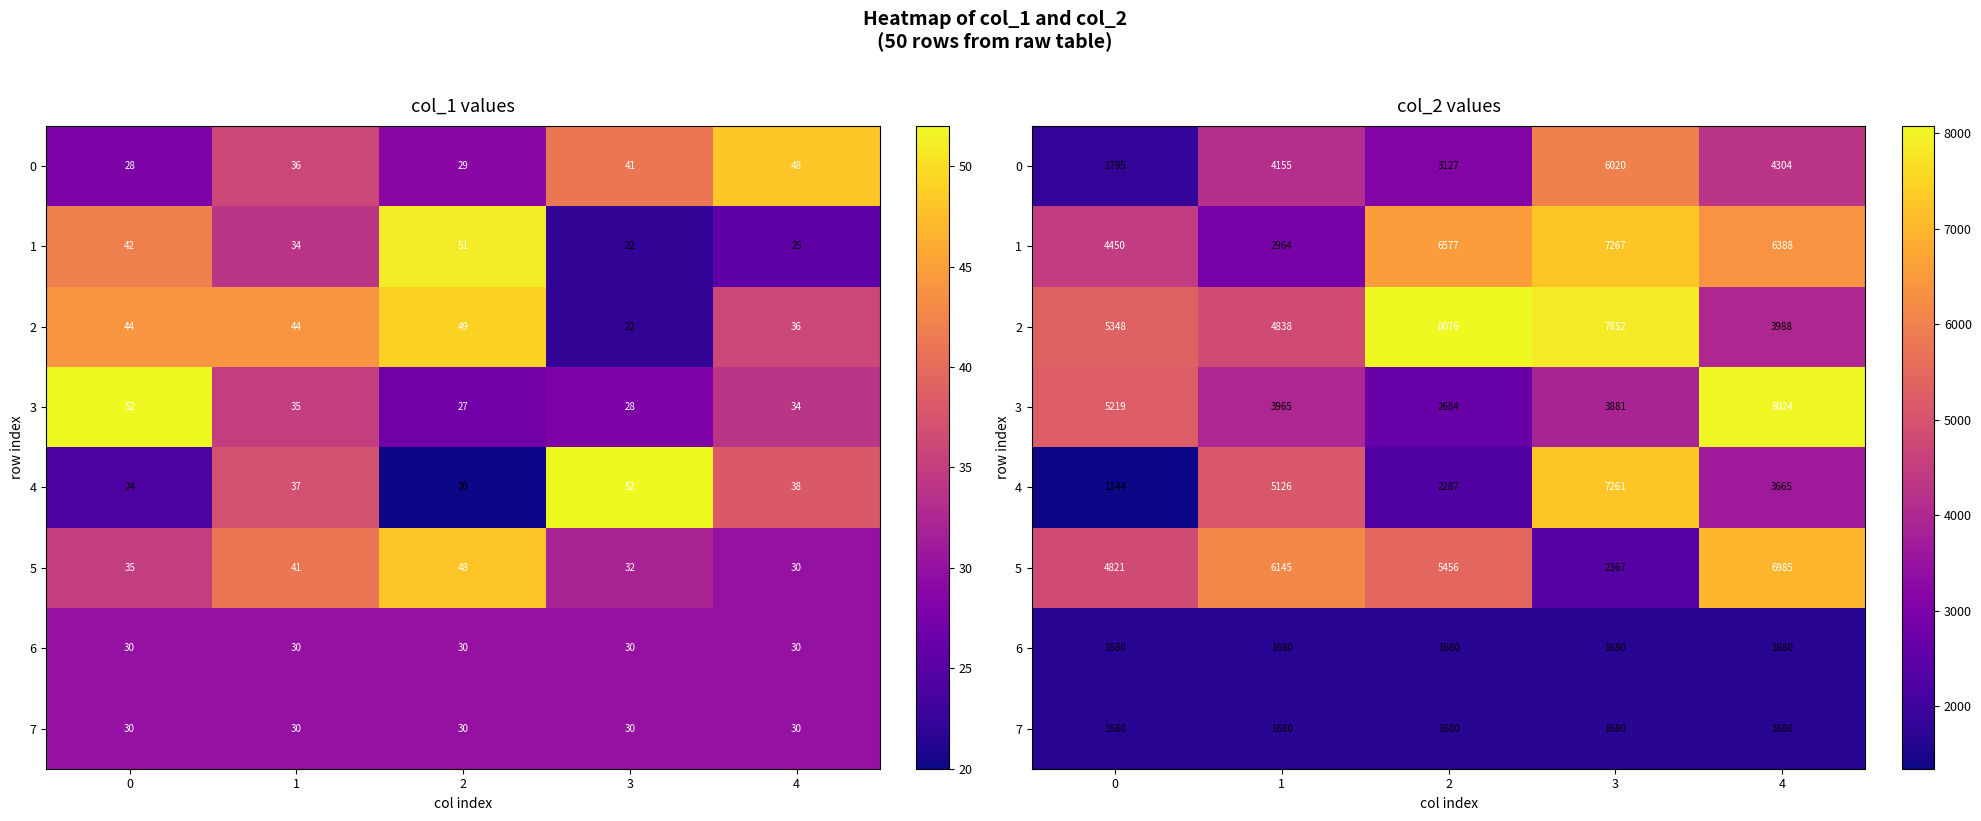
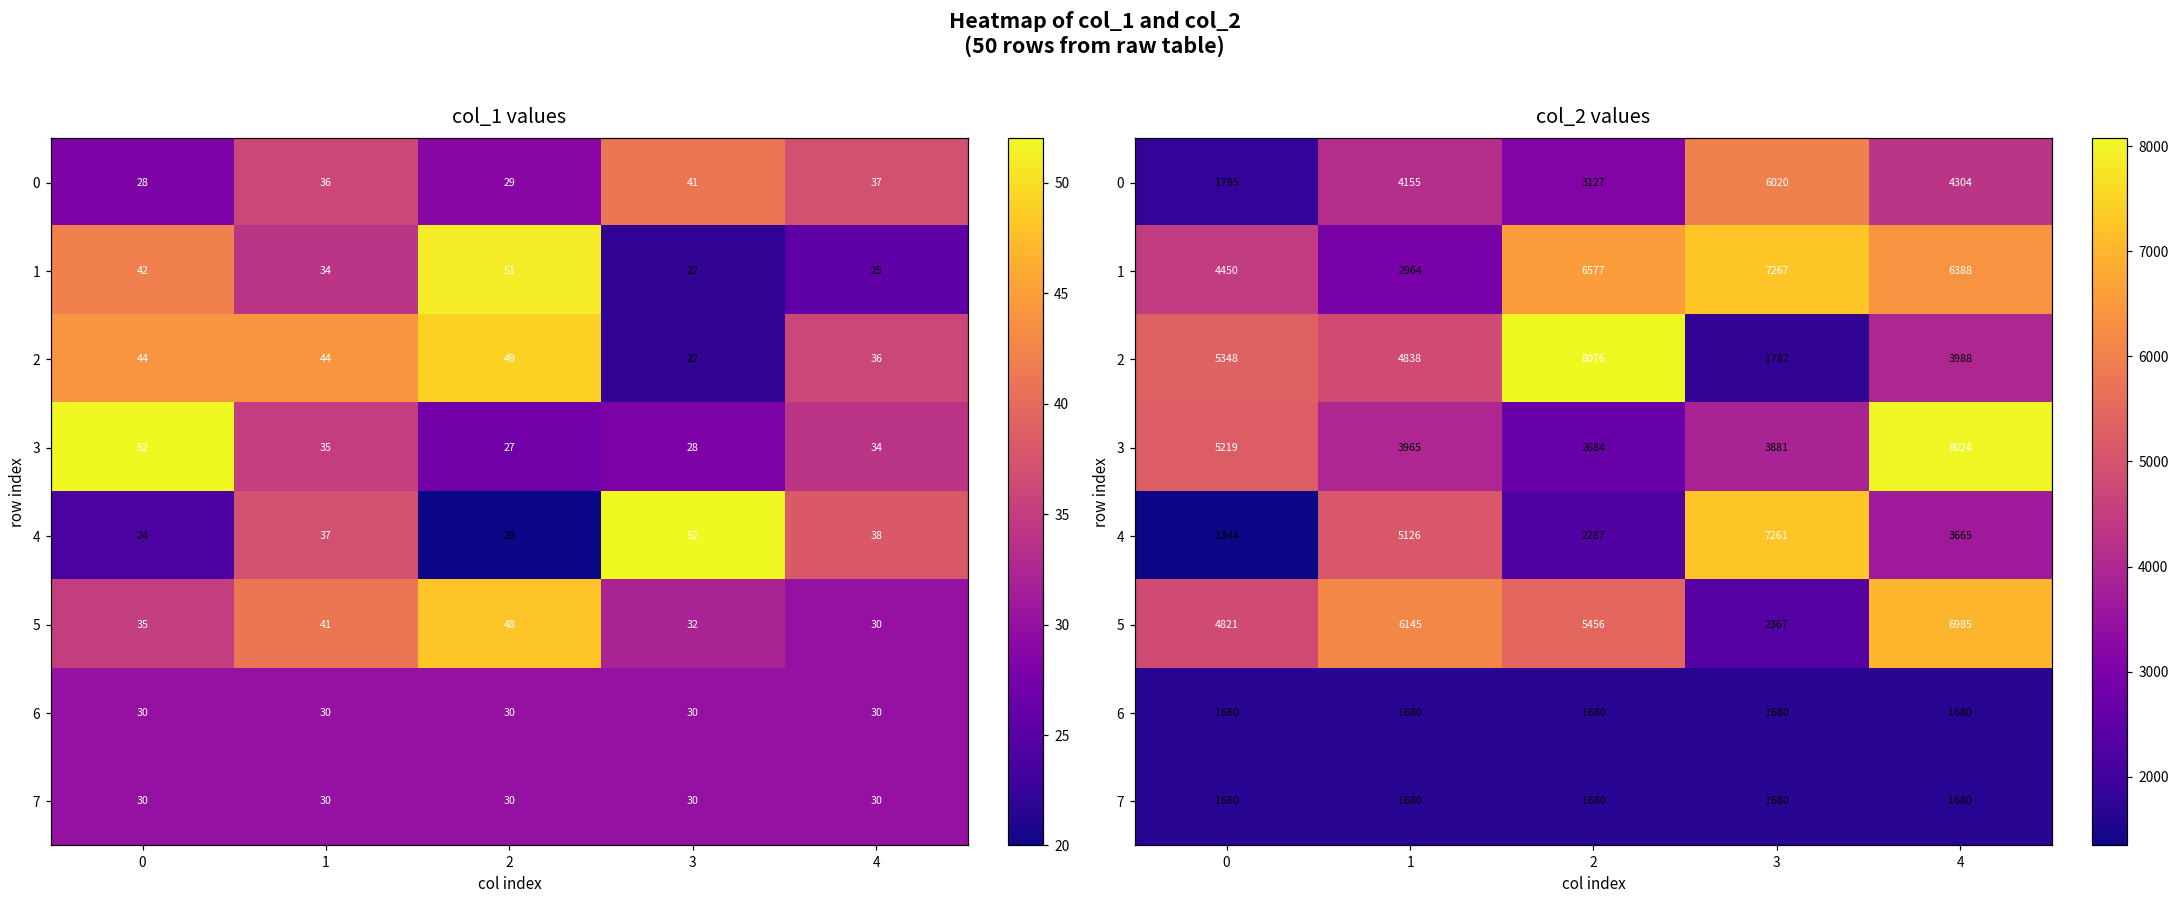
col_1 values, 0, 4: 48 -> 37
col_2 values, 2, 3: 7852 -> 1782
